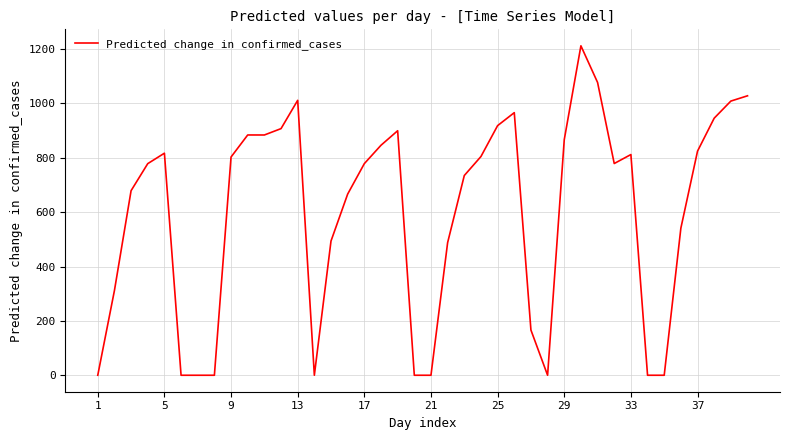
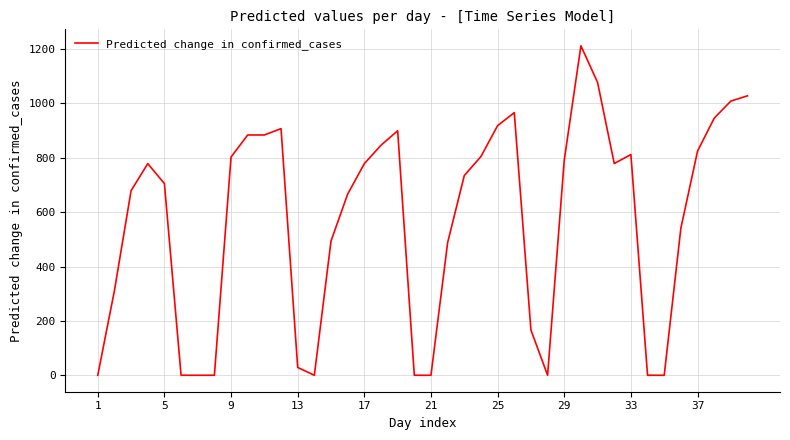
5: 820 -> 710
13: 1010 -> 30
29: 870 -> 790
